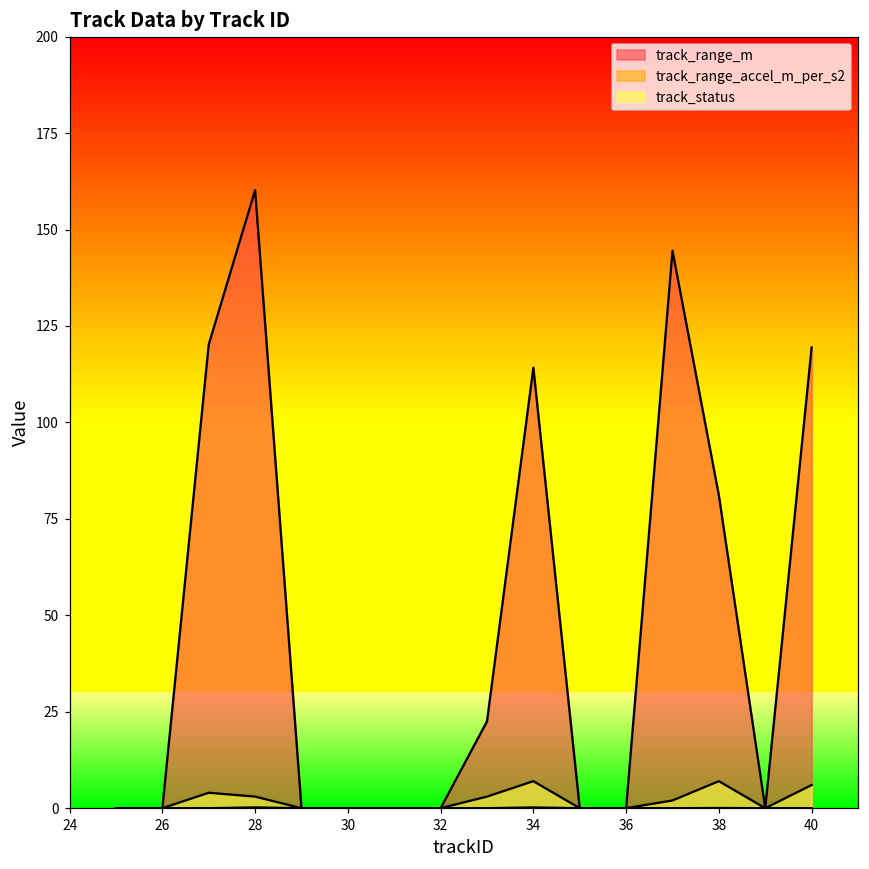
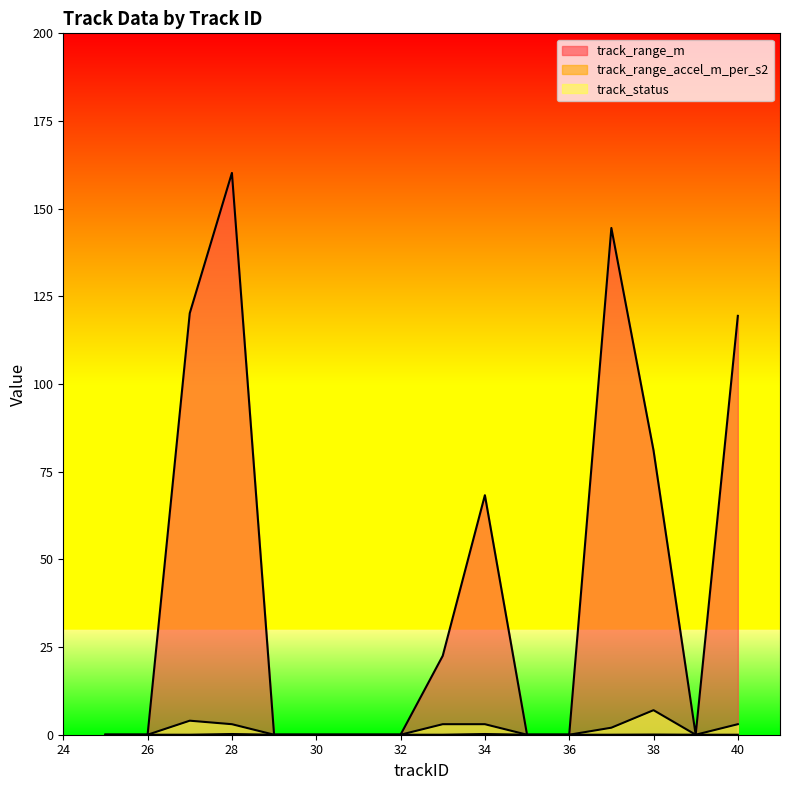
track_range_m, 34: 114 -> 68
track_status, 34: 7 -> 3
track_status, 40: 6 -> 3
